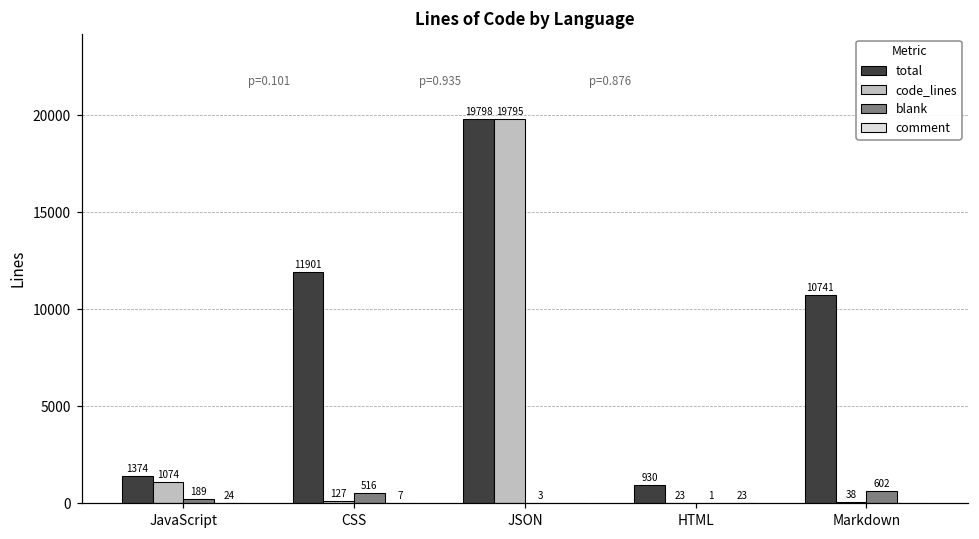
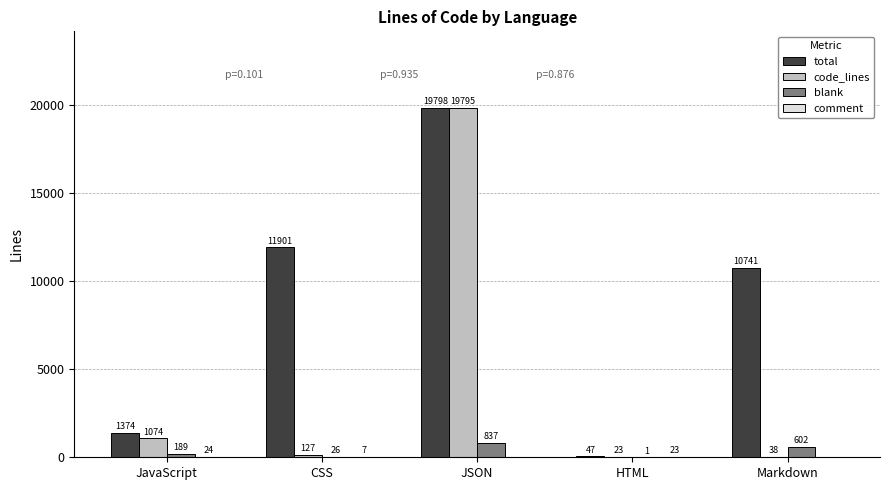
blank, CSS: 516 -> 26
blank, JSON: 3 -> 837
total, HTML: 930 -> 47
